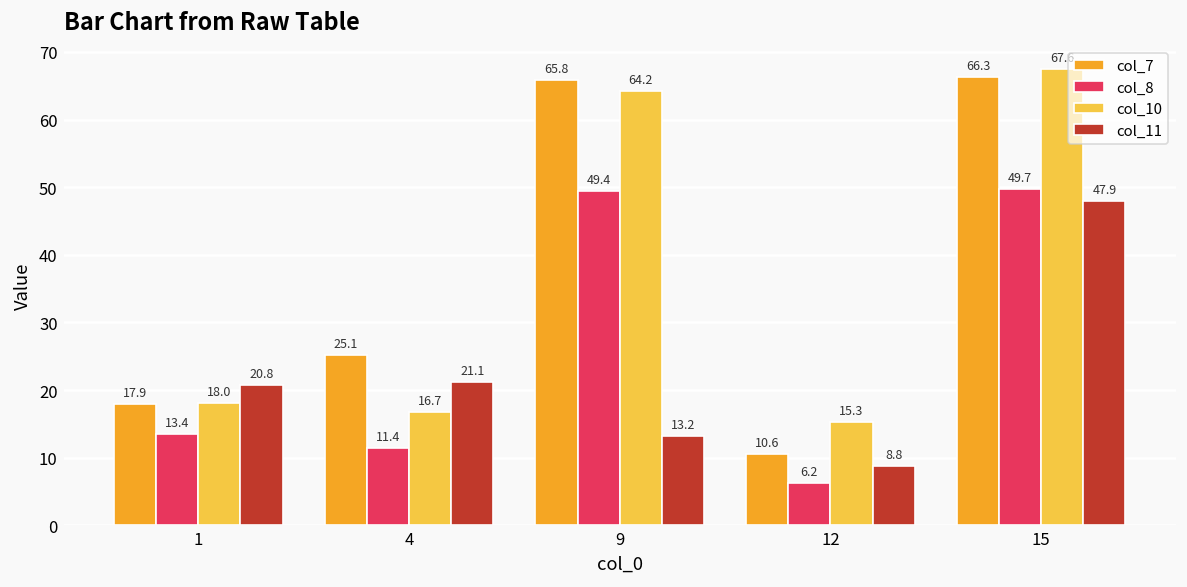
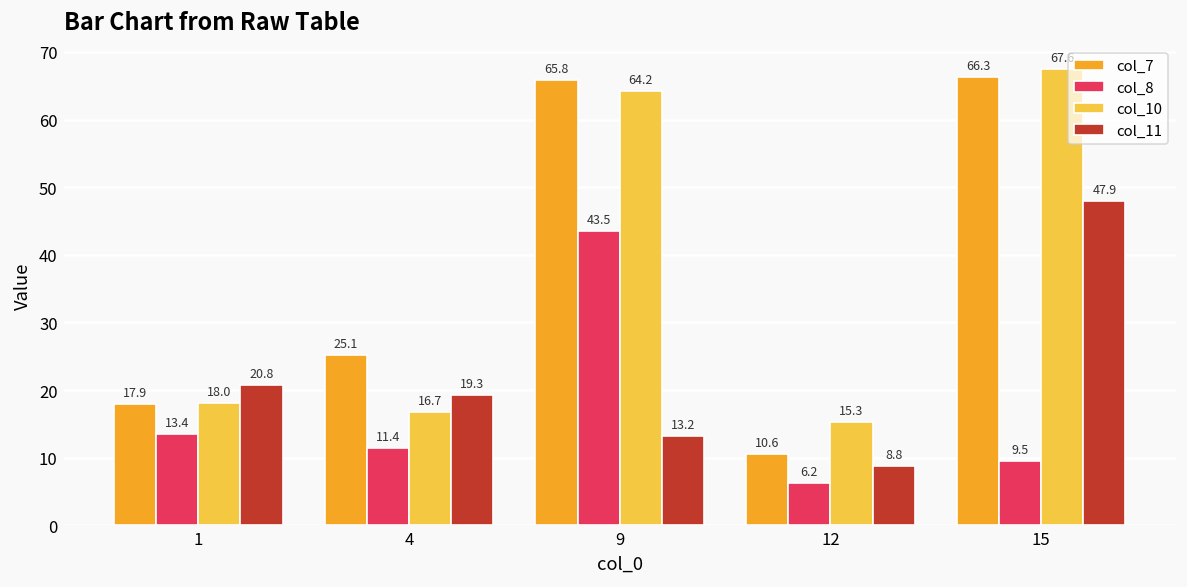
col_11, 4: 21.1 -> 19.3
col_8, 9: 49.4 -> 43.5
col_8, 15: 49.7 -> 9.5
